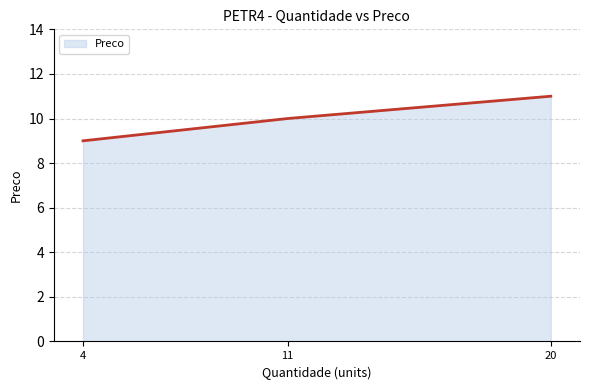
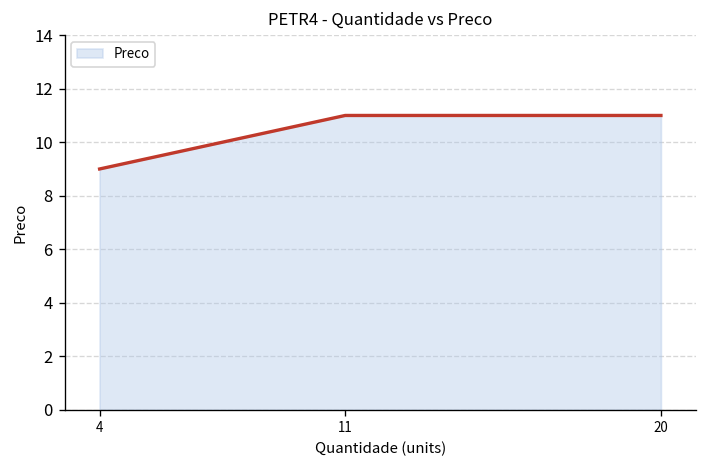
11: 10 -> 11
